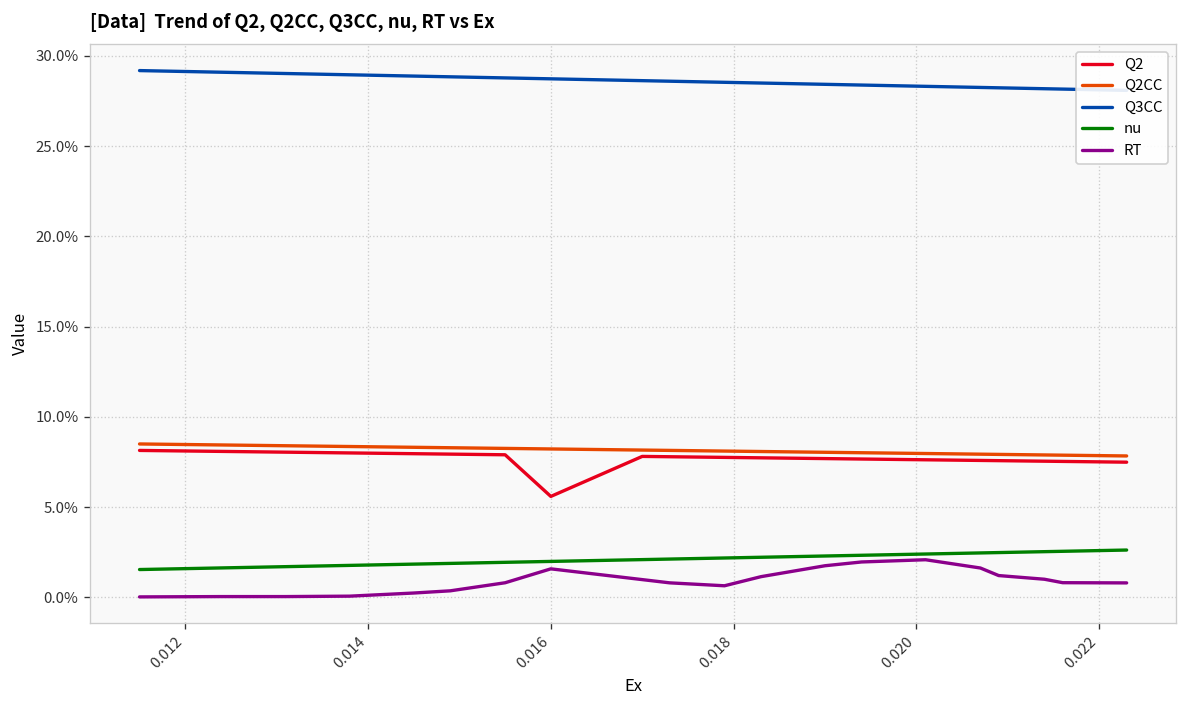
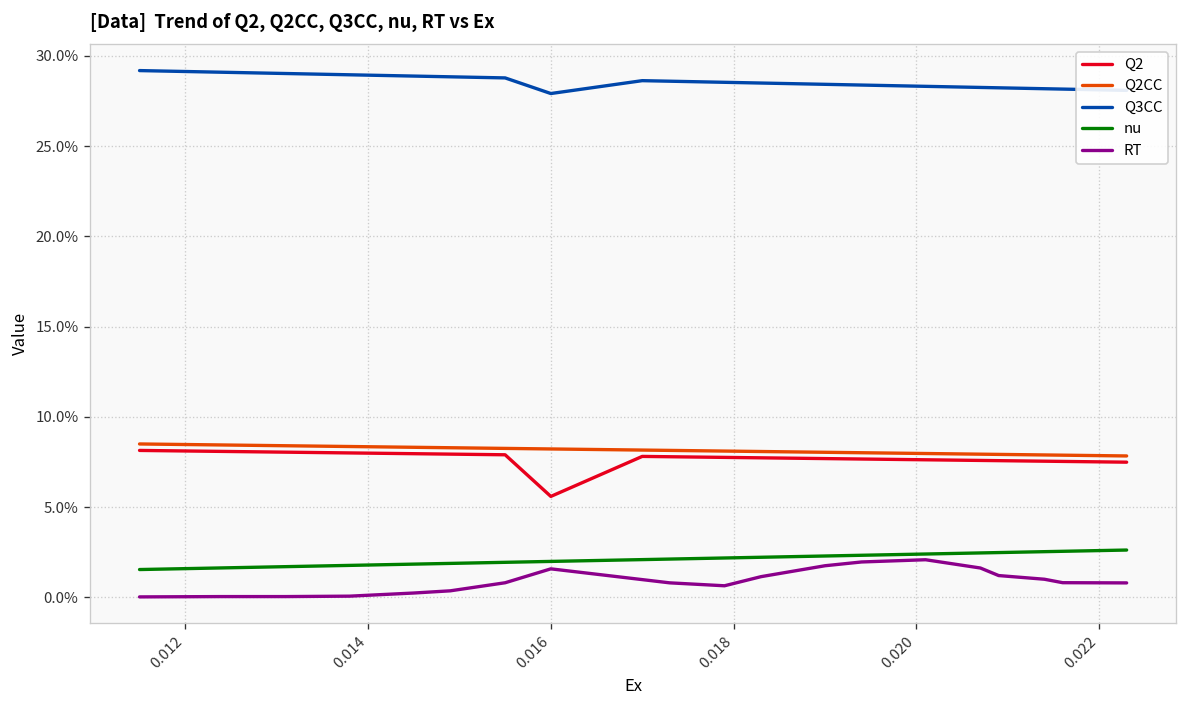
Q3CC, 0.016: 28.7% -> 27.9%
